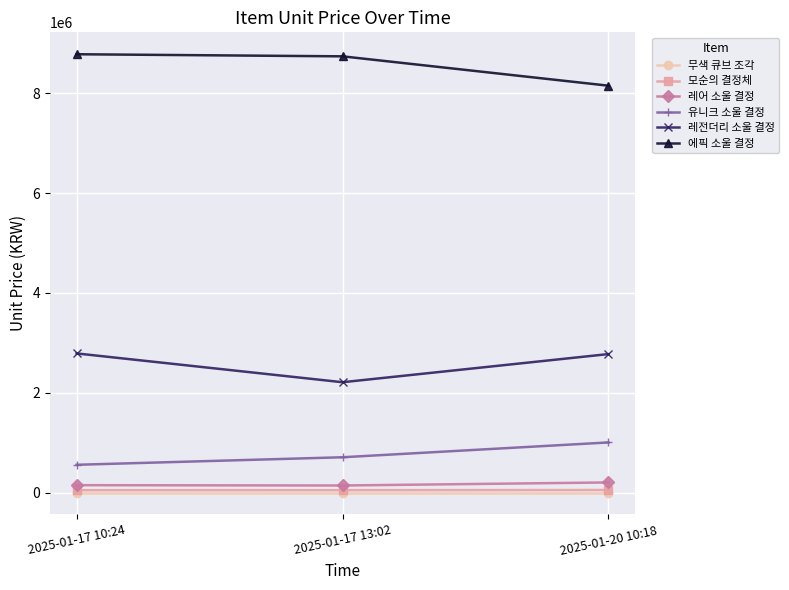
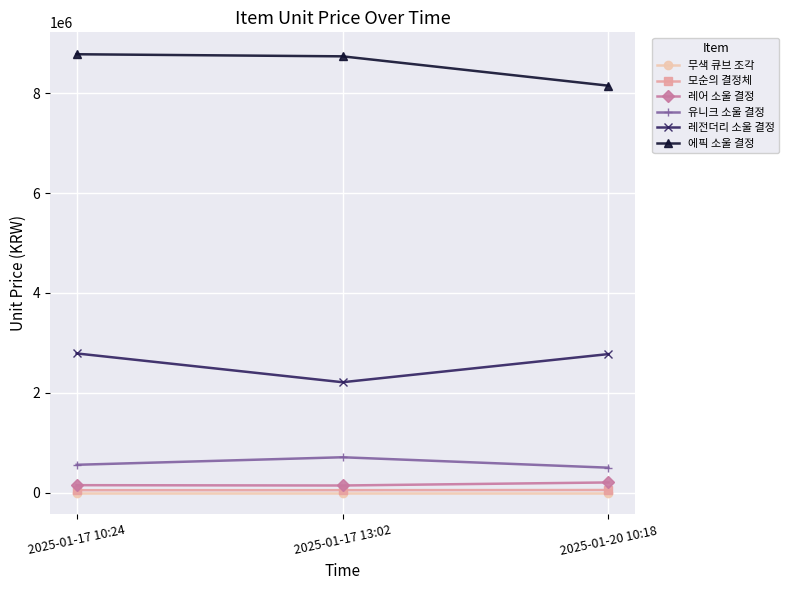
유니크 소울 결정, 2025-01-20 10:18: 1000000 -> 500000
